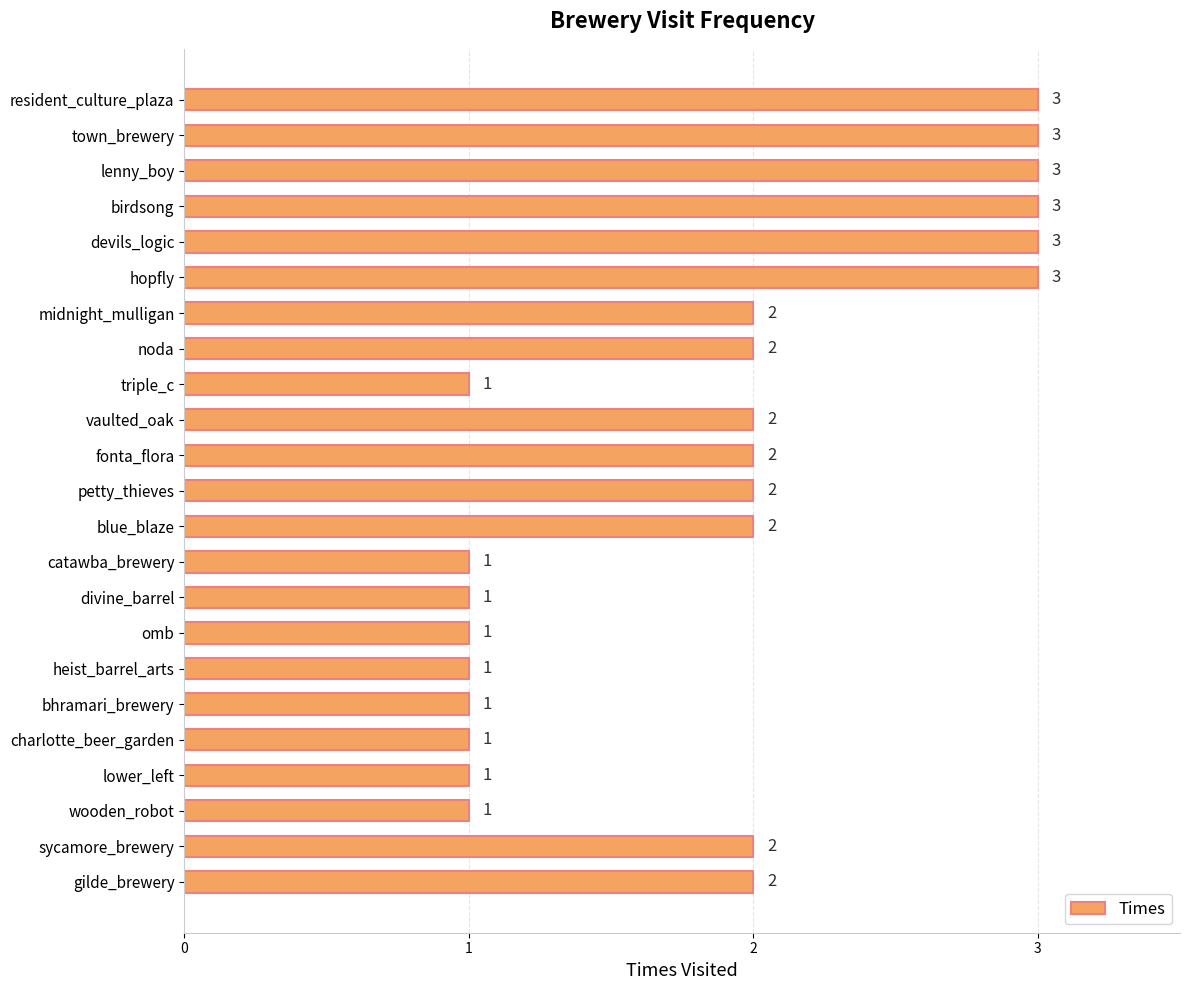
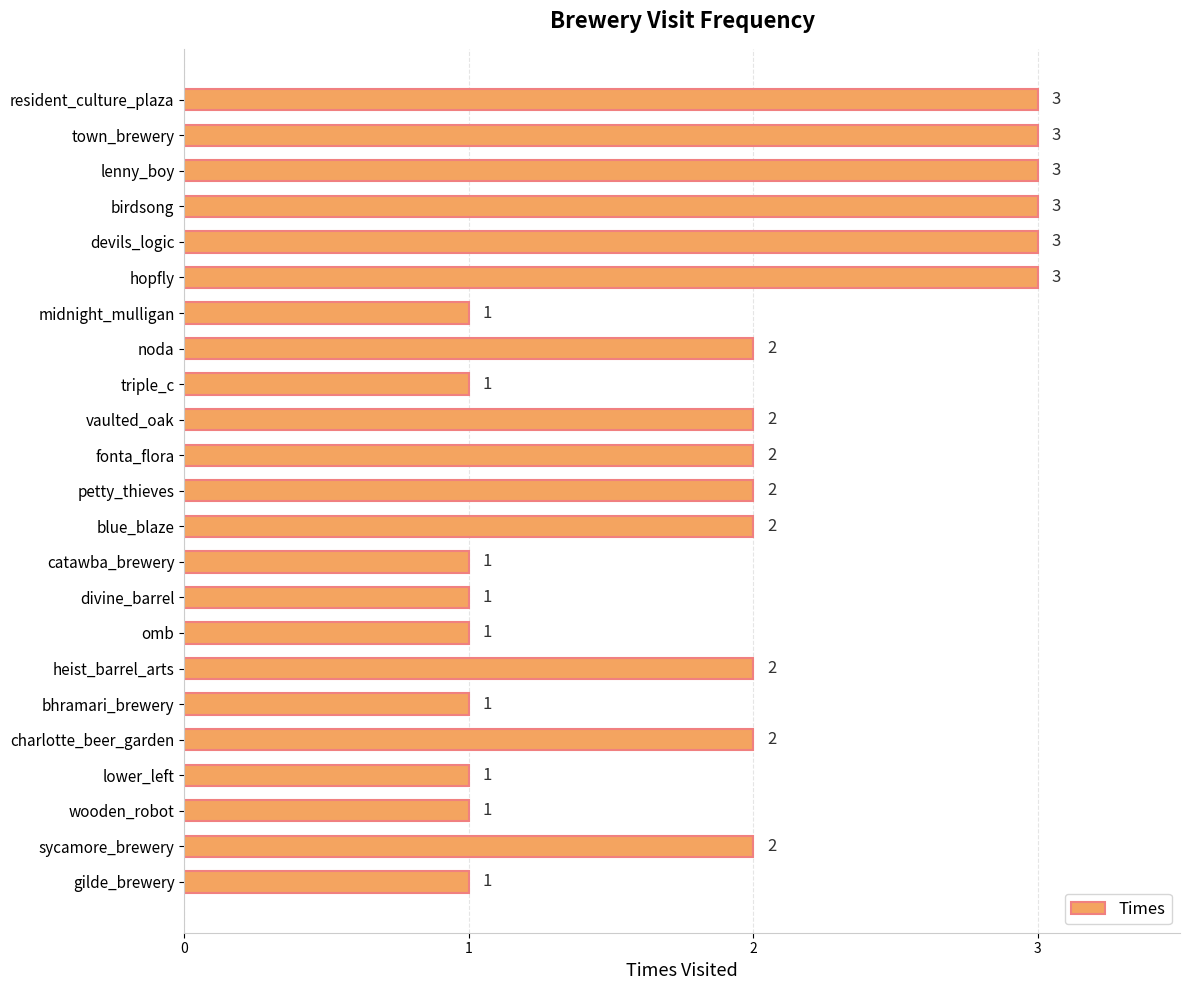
midnight_mulligan: 2 -> 1
heist_barrel_arts: 1 -> 2
charlotte_beer_garden: 1 -> 2
gilde_brewery: 2 -> 1
